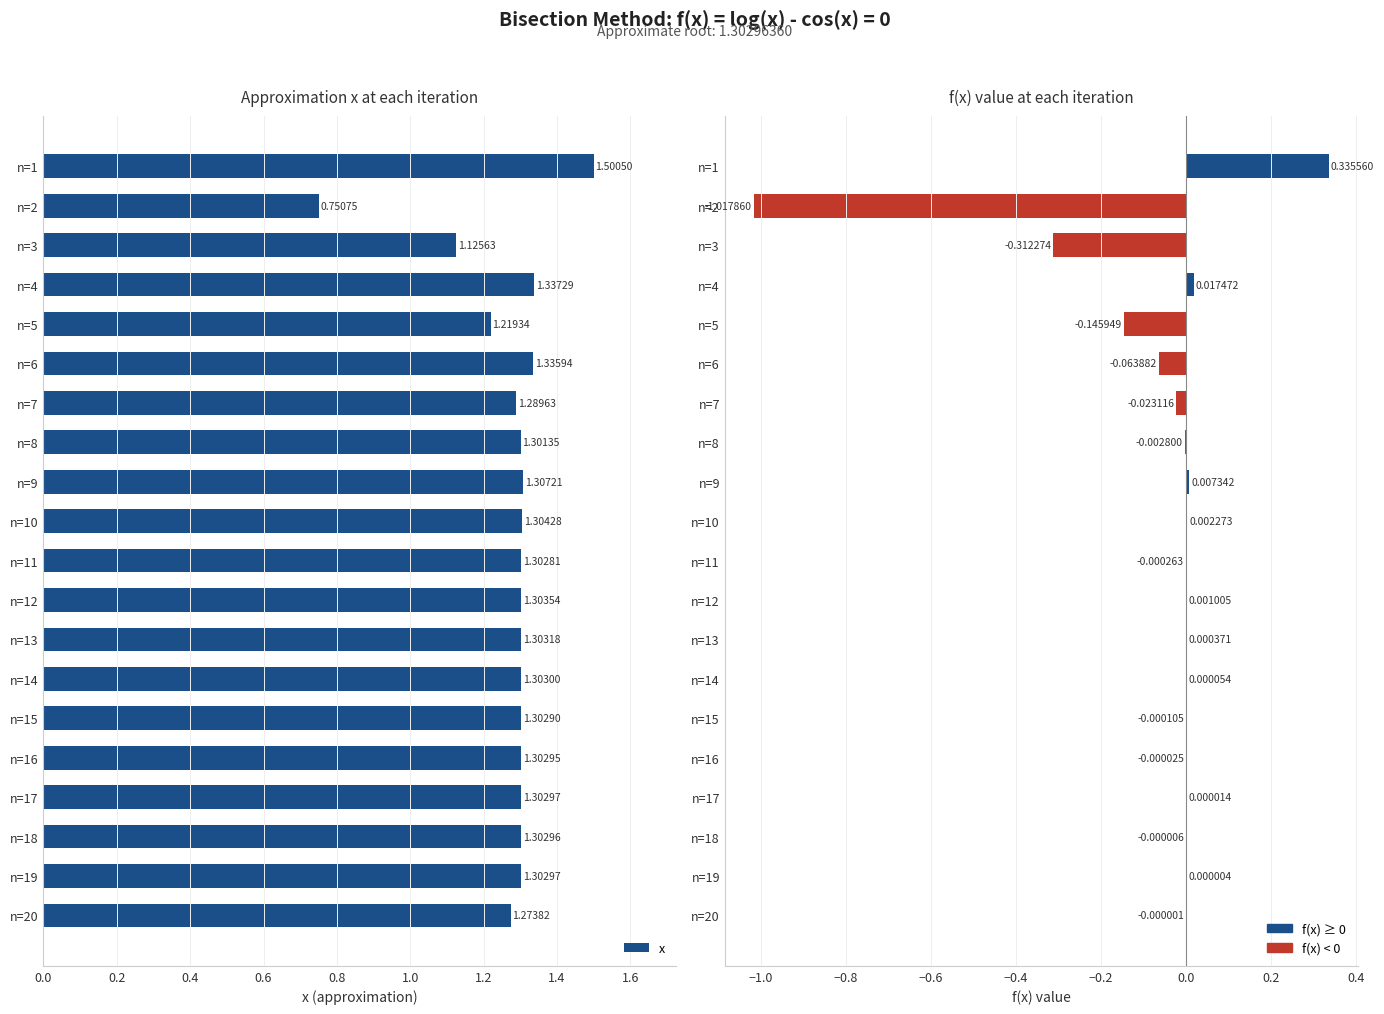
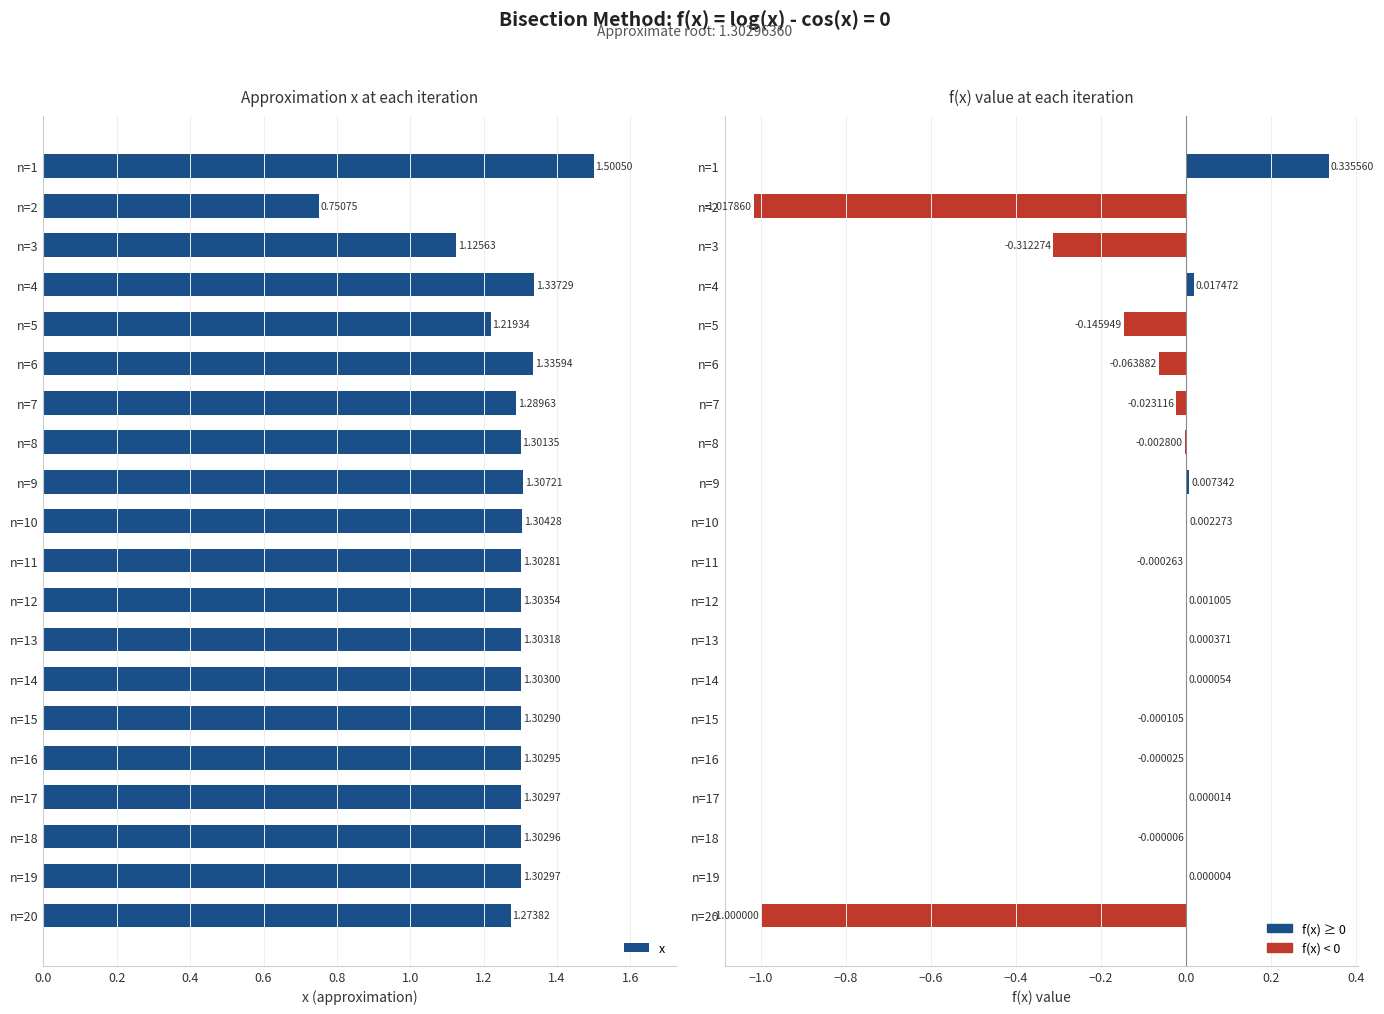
f(x) value at each iteration, n=20: -0.000001 -> -1.000000
